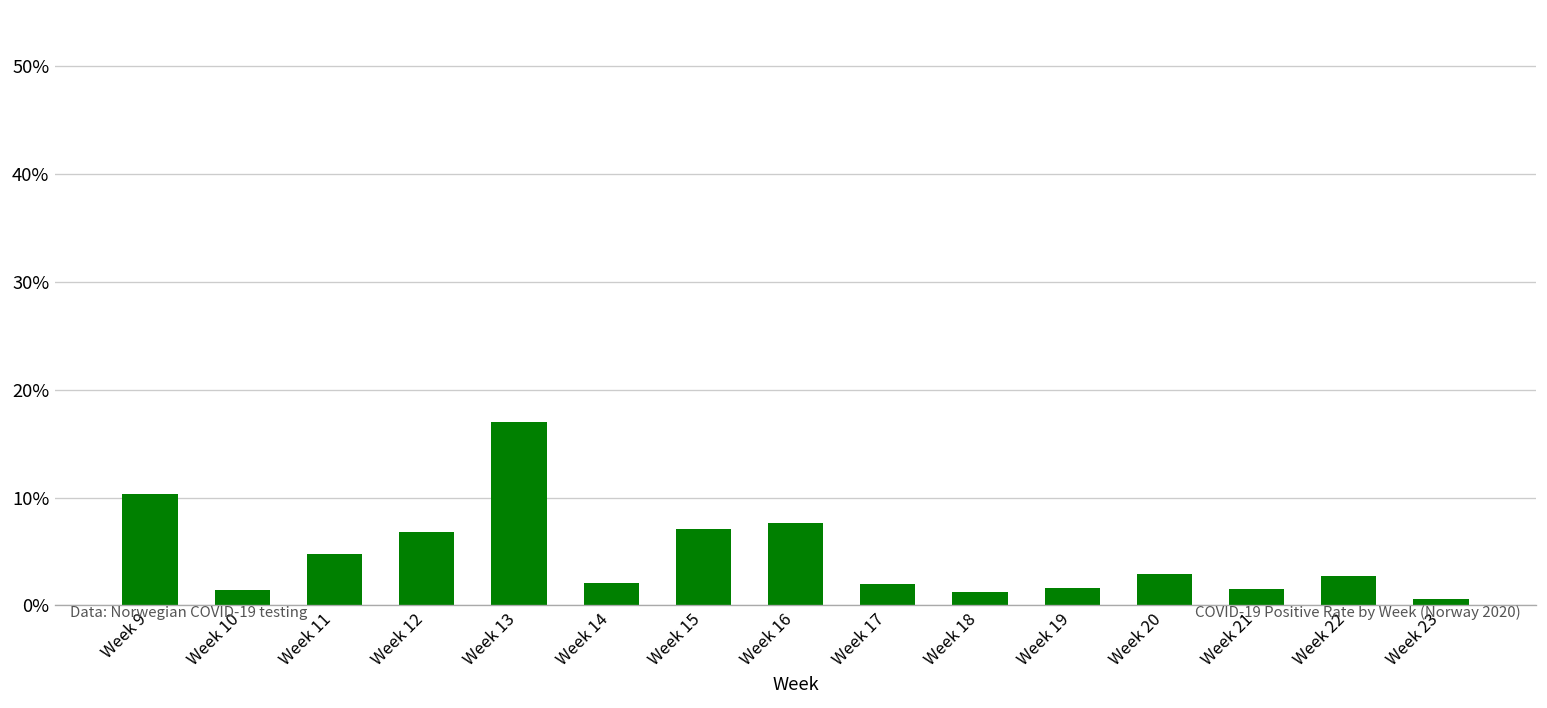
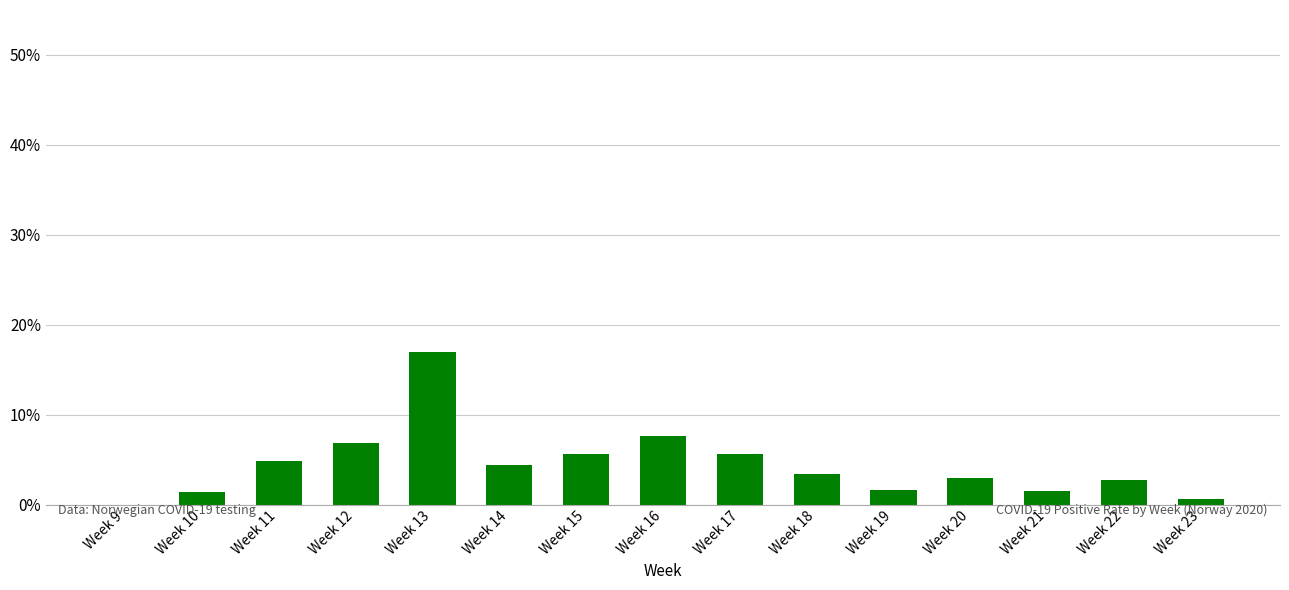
Week 9: 10% -> 0%
Week 14: 2% -> 4%
Week 15: 7% -> 6%
Week 17: 2% -> 6%
Week 18: 1% -> 3%
